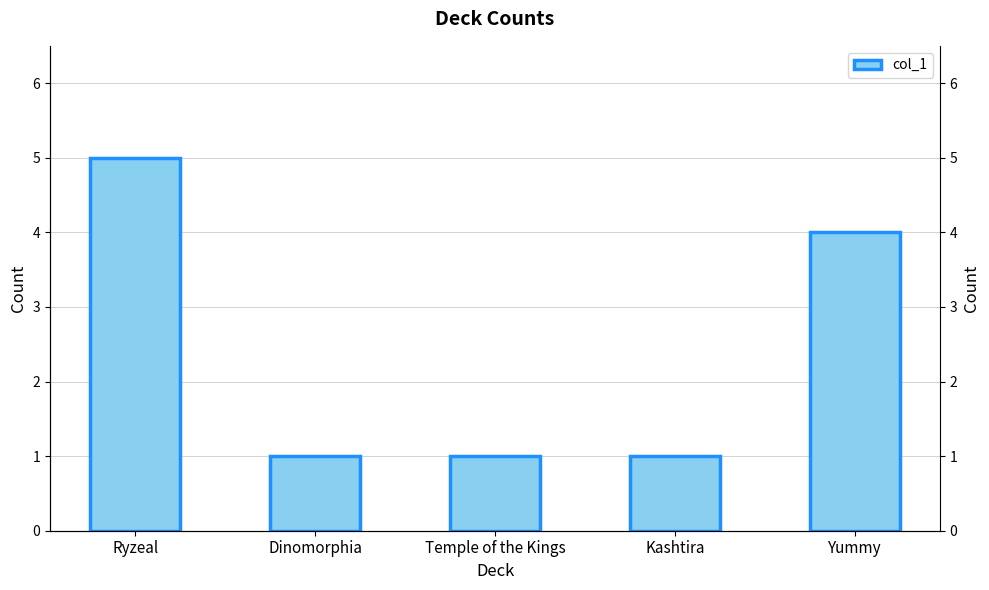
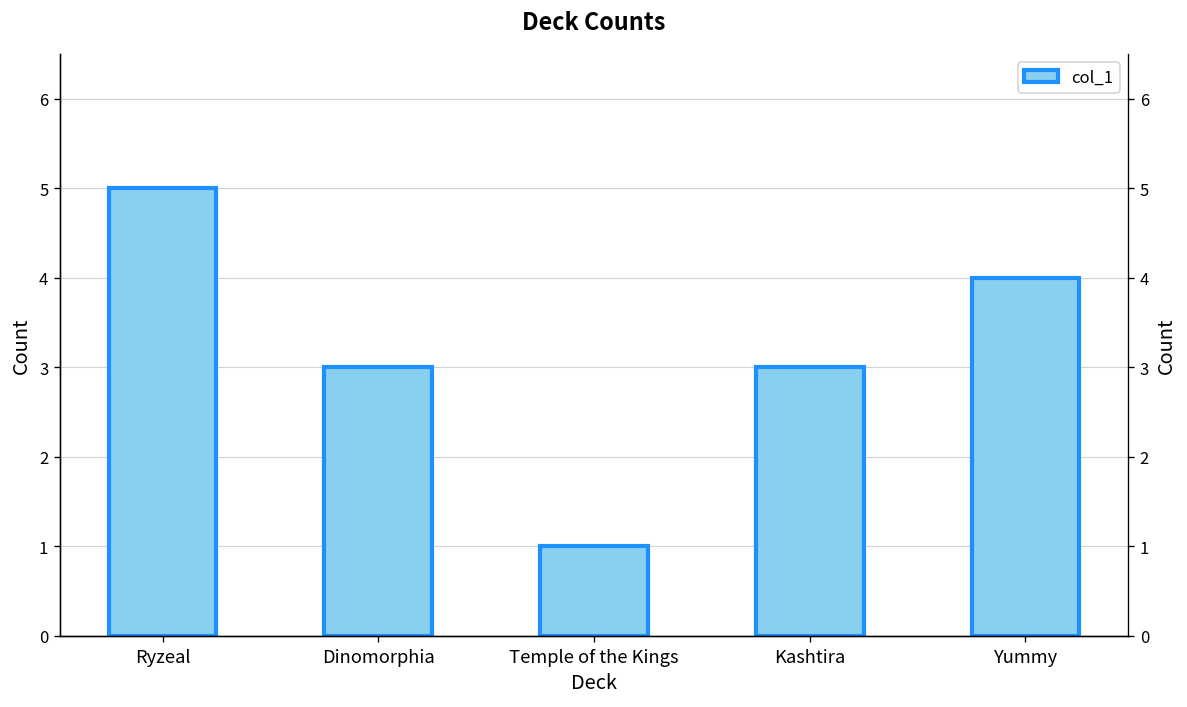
Dinomorphia: 1 -> 3
Kashtira: 1 -> 3
